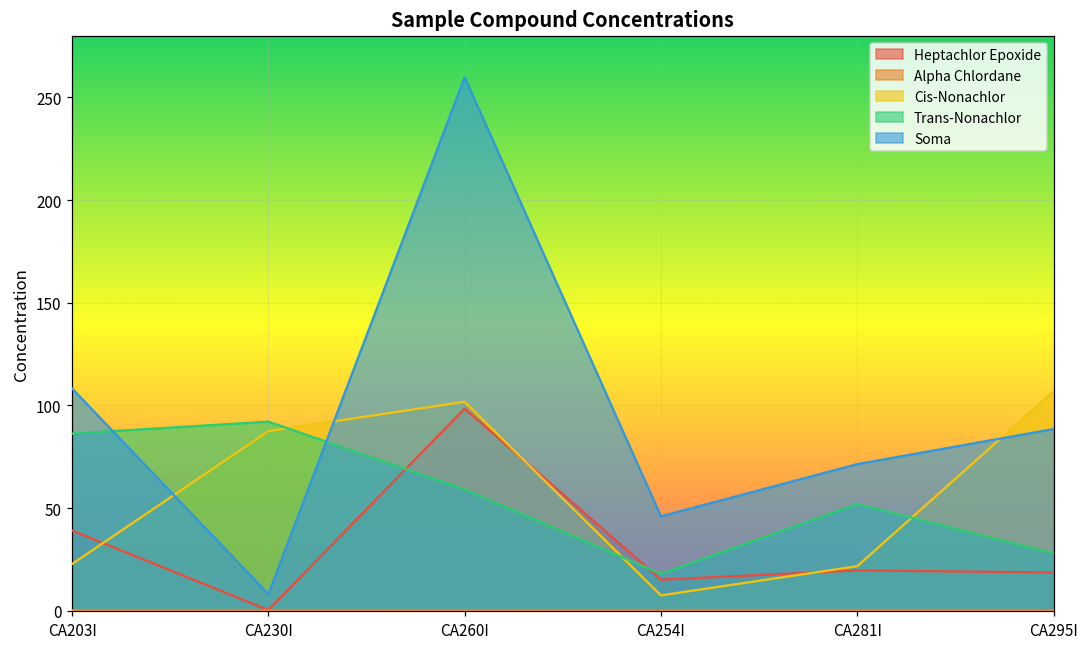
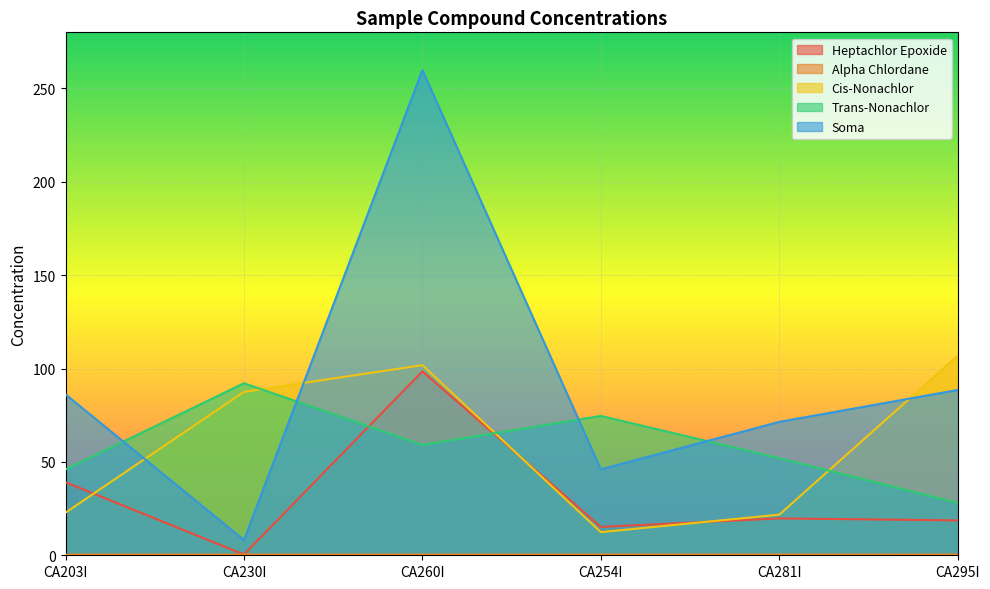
Trans-Nonachlor, CA203I: 86 -> 46
Soma, CA203I: 108 -> 86
Cis-Nonachlor, CA254I: 8 -> 12
Trans-Nonachlor, CA254I: 18 -> 75
